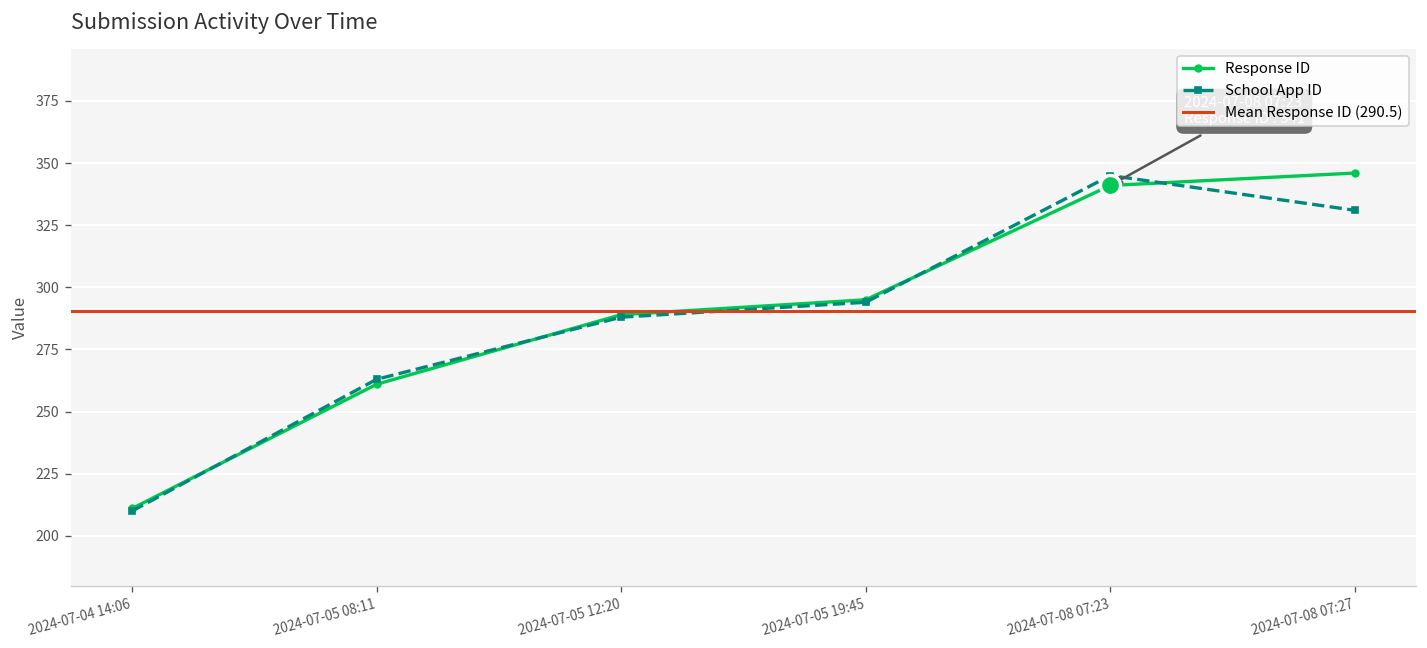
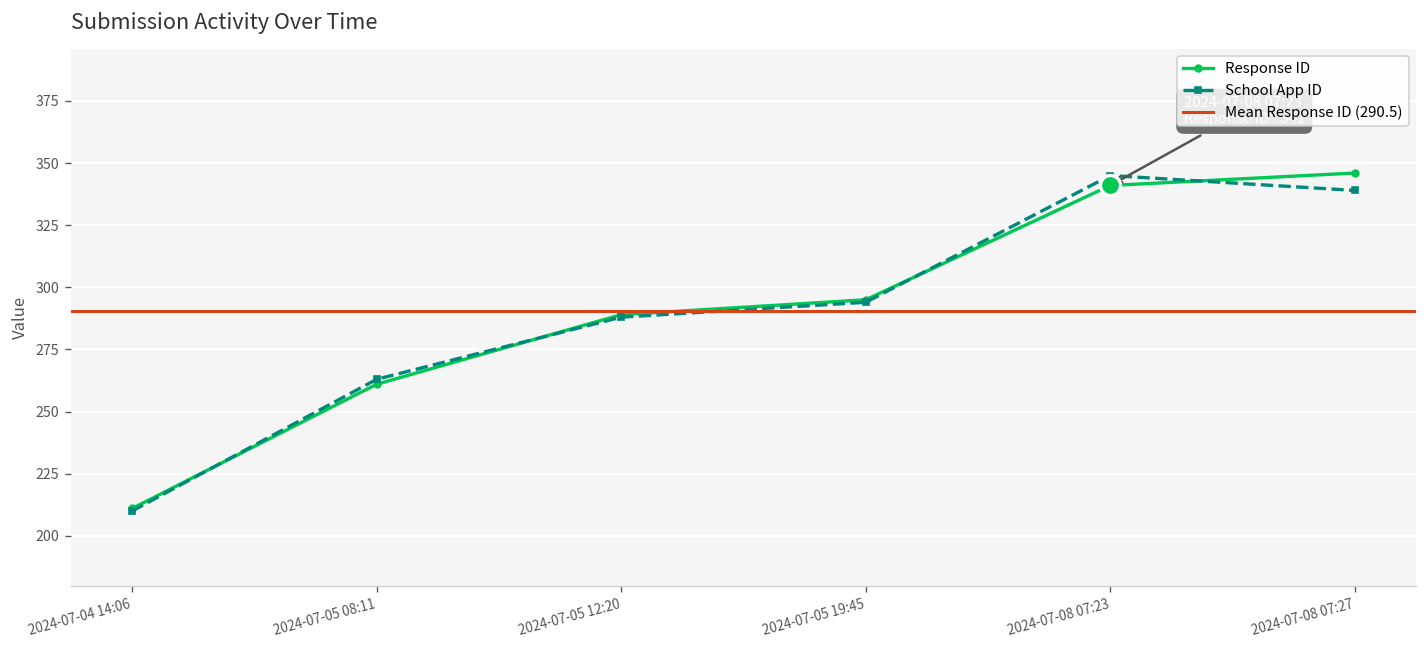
School App ID, 2024-07-08 07:27: 331 -> 339
